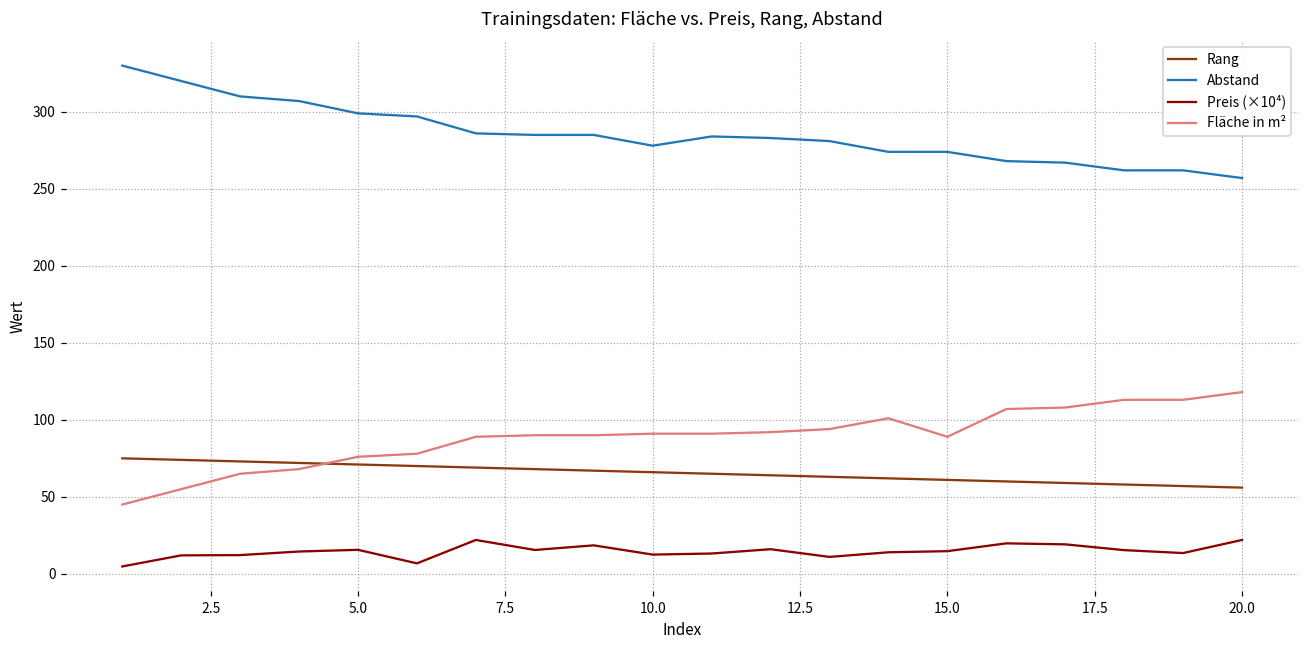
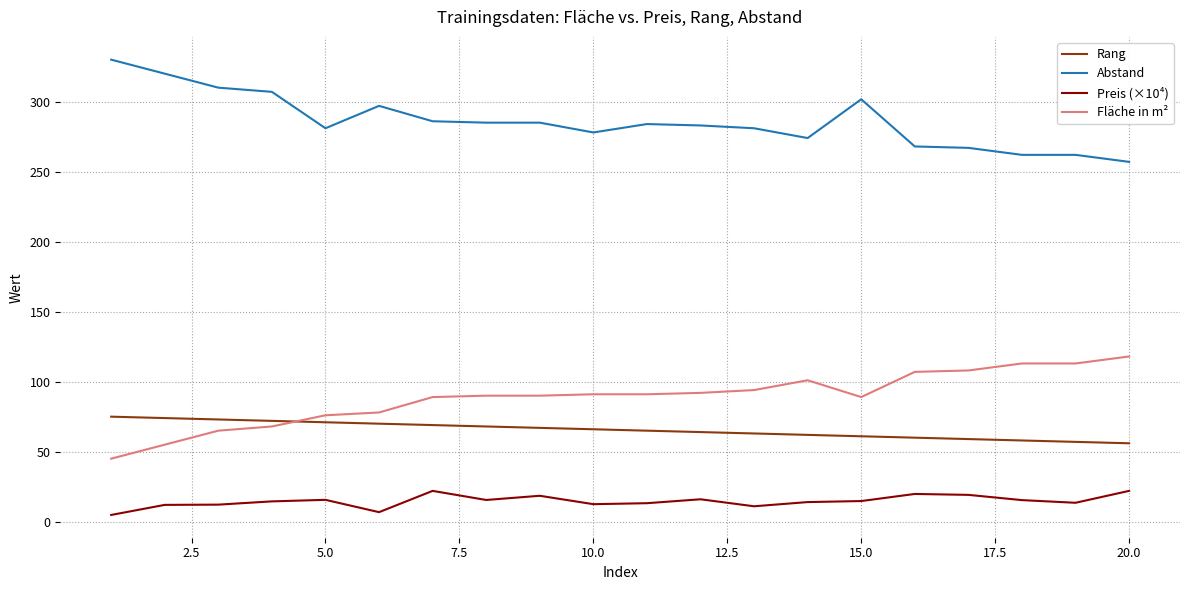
Abstand, 5.0: 299 -> 281
Abstand, 15.0: 274 -> 302
